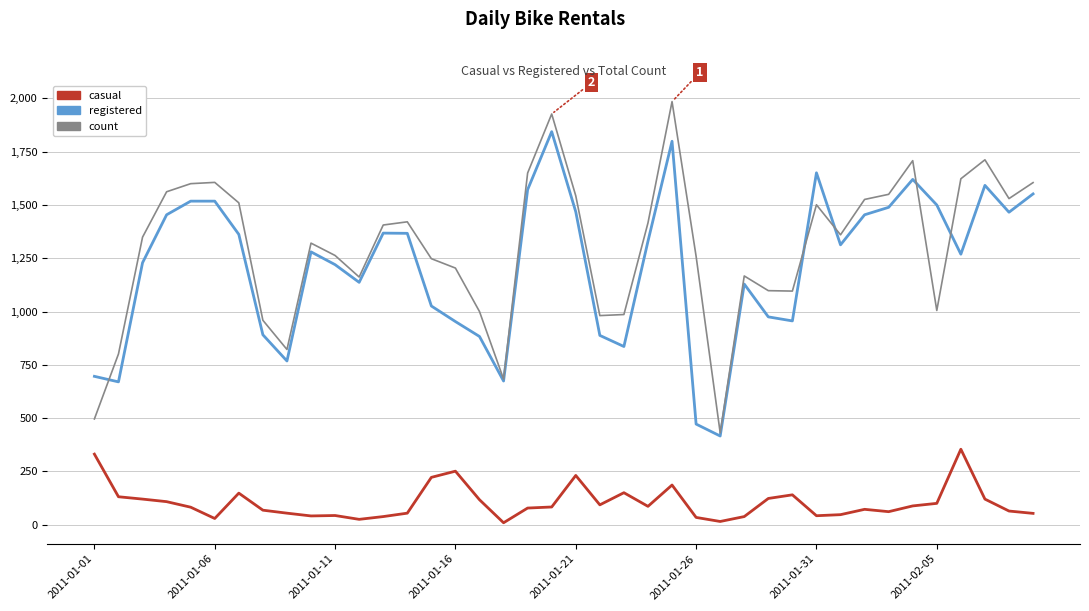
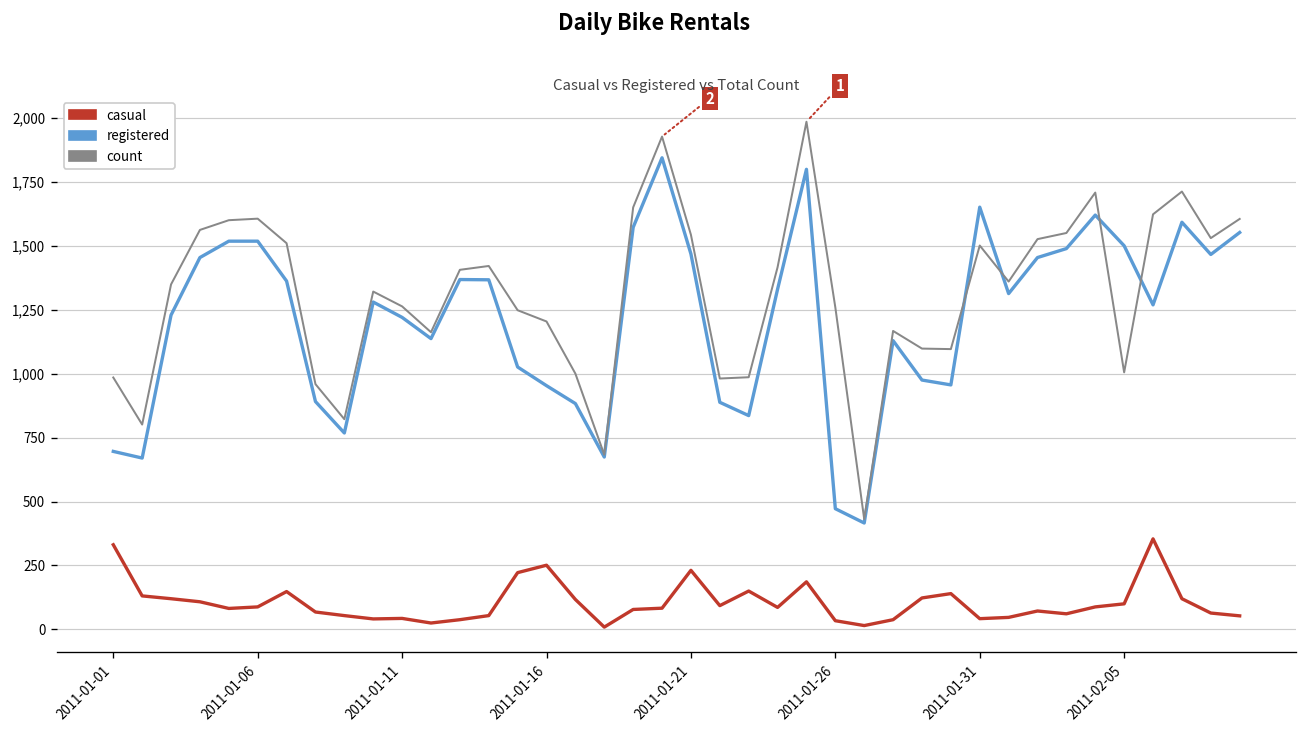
count, 2011-01-01: 500 -> 990
casual, 2011-01-06: 30 -> 90
